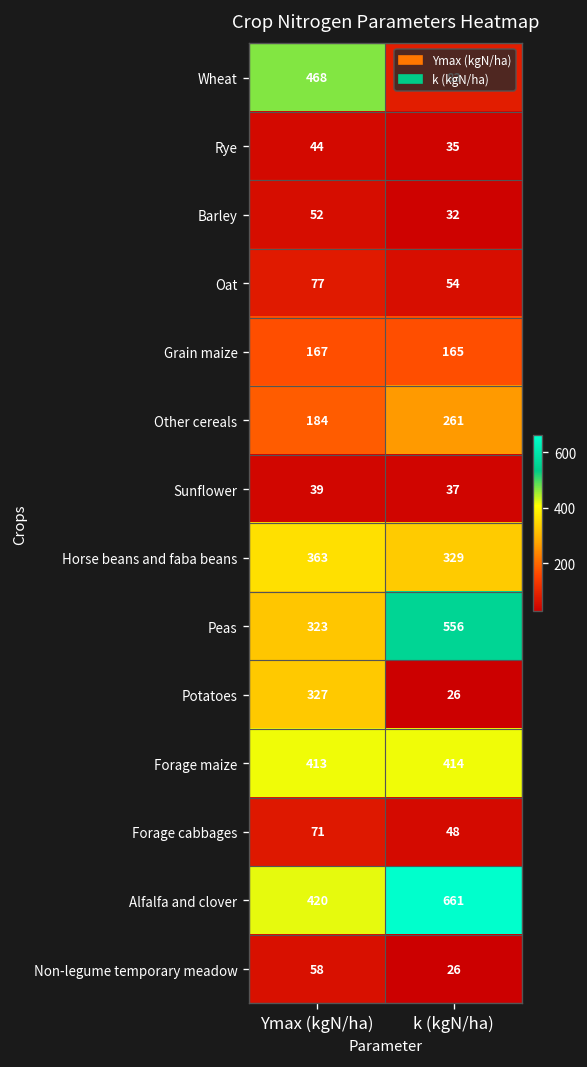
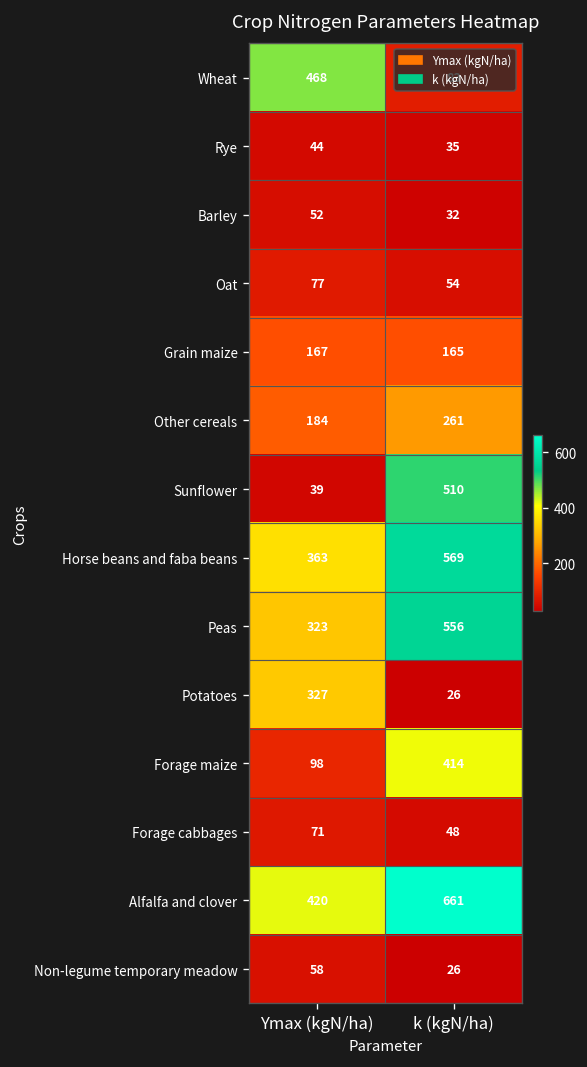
Sunflower, k (kgN/ha): 37 -> 510
Horse beans and faba beans, k (kgN/ha): 329 -> 569
Forage maize, Ymax (kgN/ha): 413 -> 98
